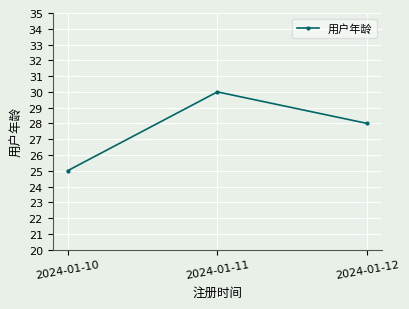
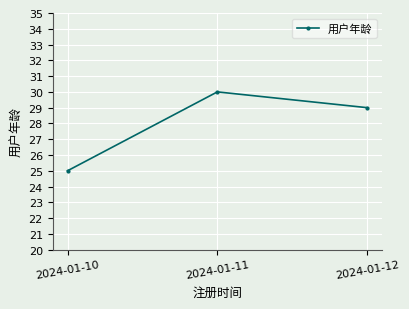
2024-01-12: 28 -> 29
